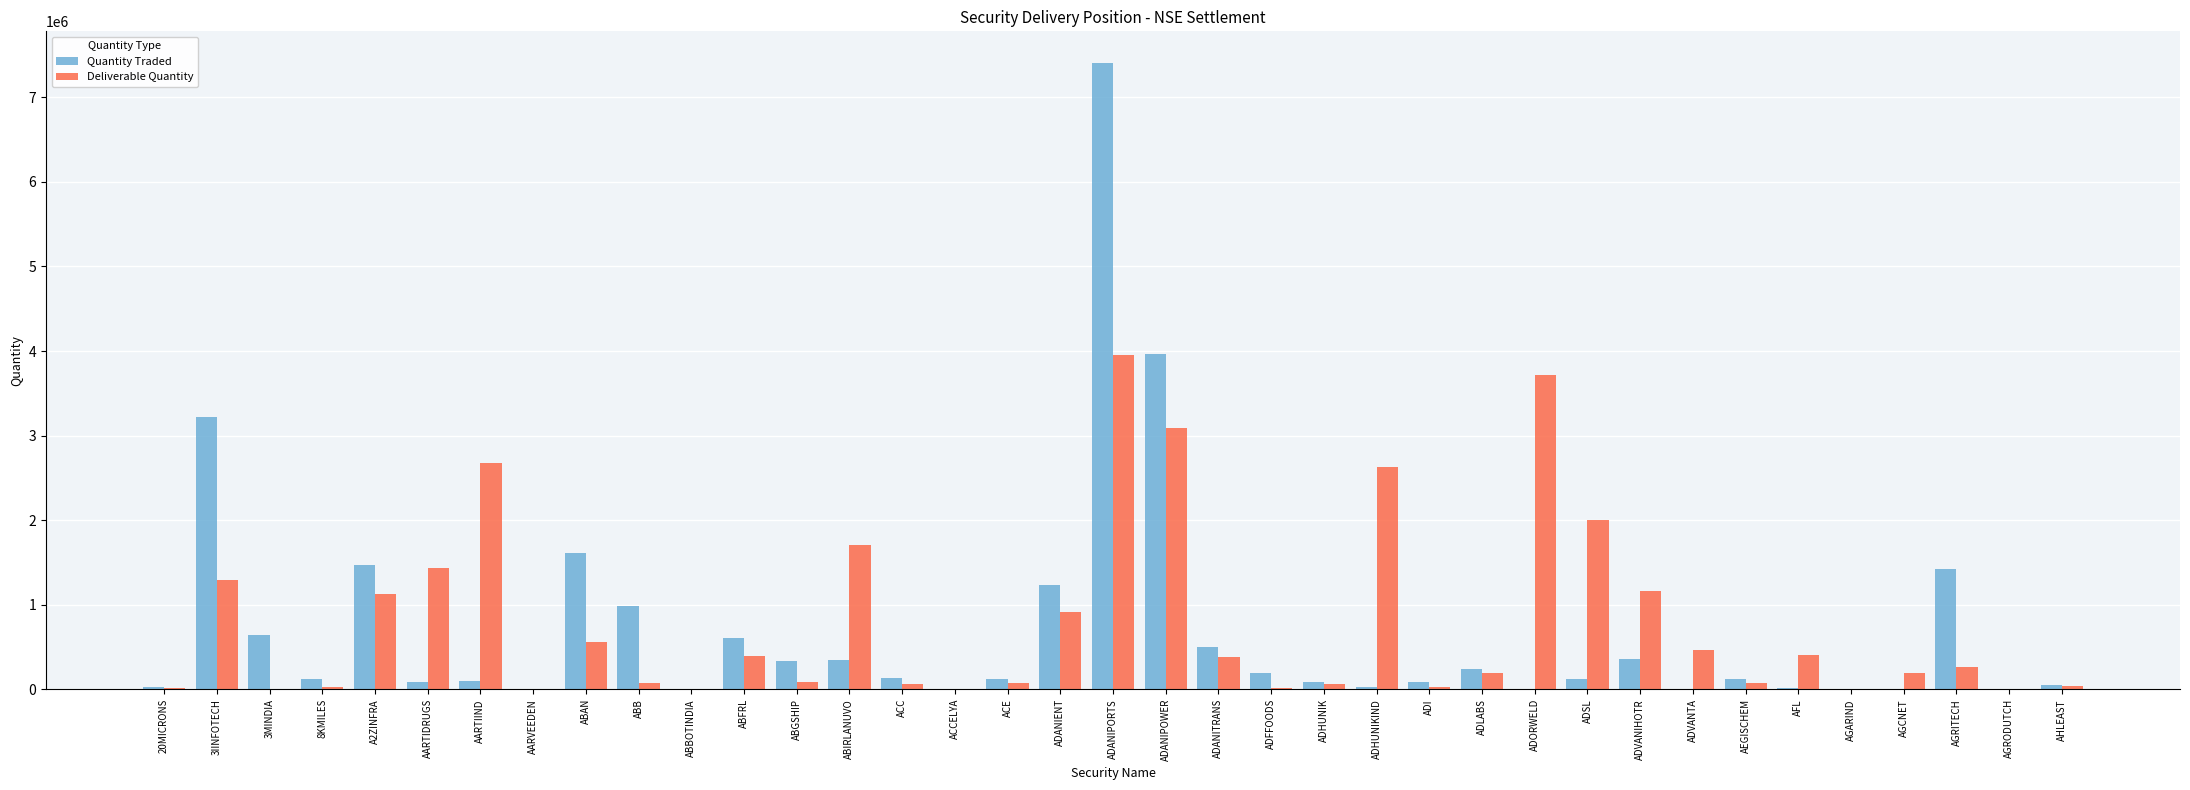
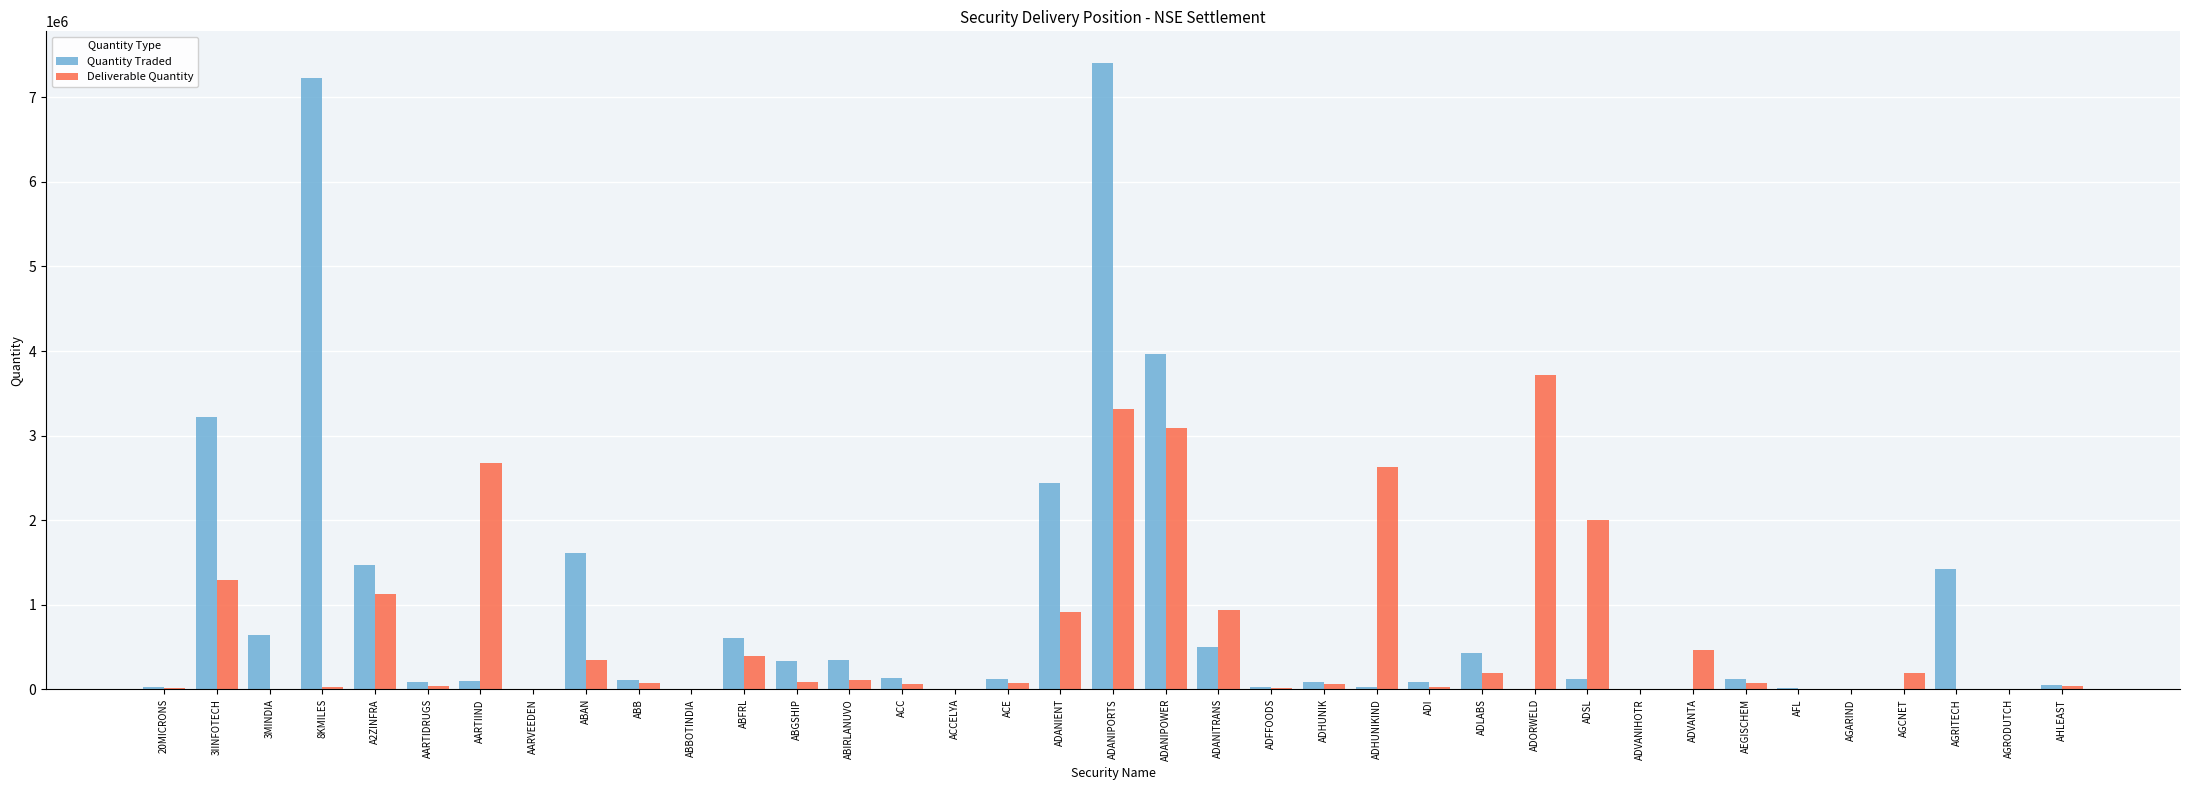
Quantity Traded, 8KMILES: 100000 -> 7200000
Deliverable Quantity, AARTIDRUGS: 1400000 -> 0
Deliverable Quantity, ABAN: 600000 -> 300000
Quantity Traded, ABB: 1000000 -> 100000
Deliverable Quantity, ABIRLANUVO: 1700000 -> 100000
Quantity Traded, ADANIENT: 1200000 -> 2400000
Deliverable Quantity, ADANIPORTS: 4000000 -> 3300000
Deliverable Quantity, ADANITRANS: 400000 -> 900000
Quantity Traded, ADFFOODS: 200000 -> 0
Quantity Traded, ADLABS: 200000 -> 400000
Quantity Traded, ADVANIHOTR: 400000 -> 0
Deliverable Quantity, ADVANIHOTR: 1200000 -> 0
Deliverable Quantity, AFL: 400000 -> 0
Deliverable Quantity, AGRITECH: 300000 -> 0
